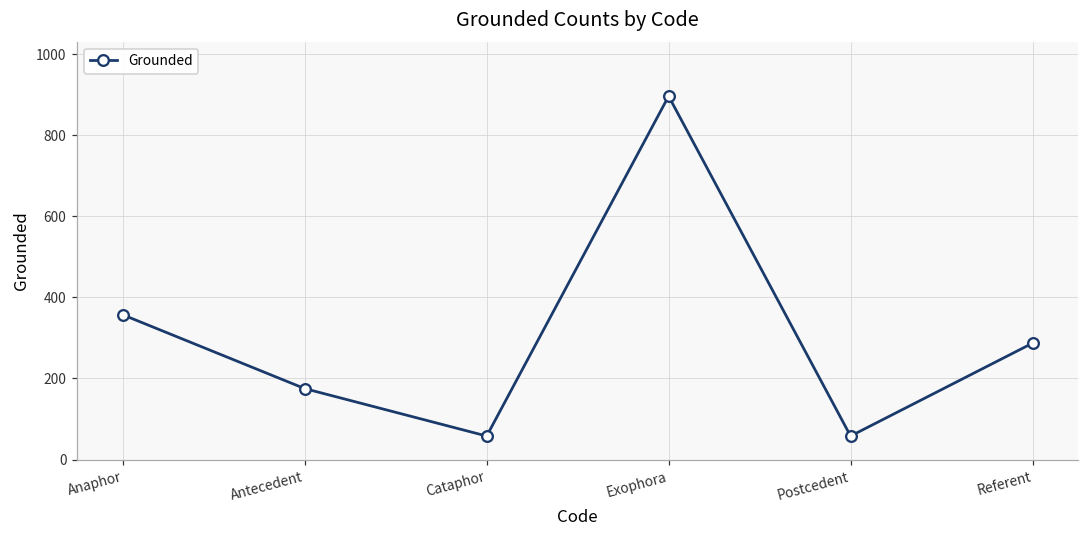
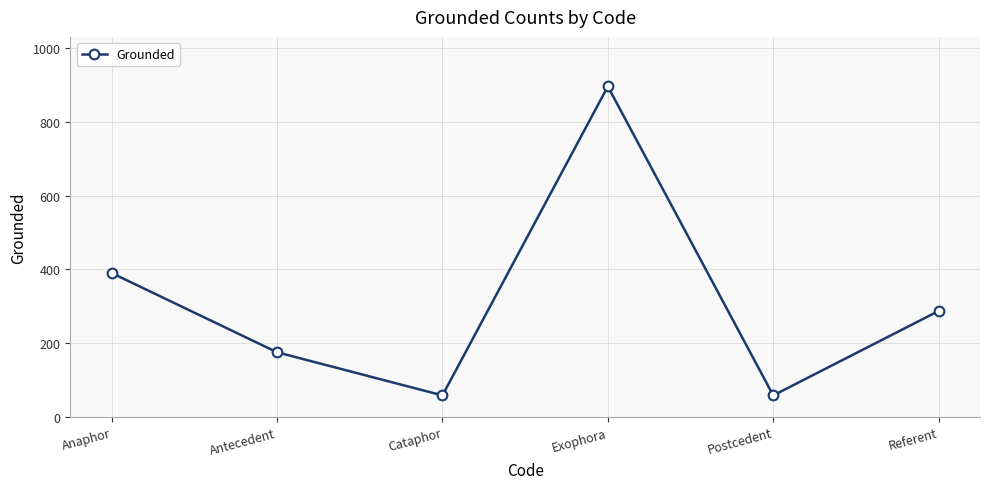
Anaphor: 360 -> 390
